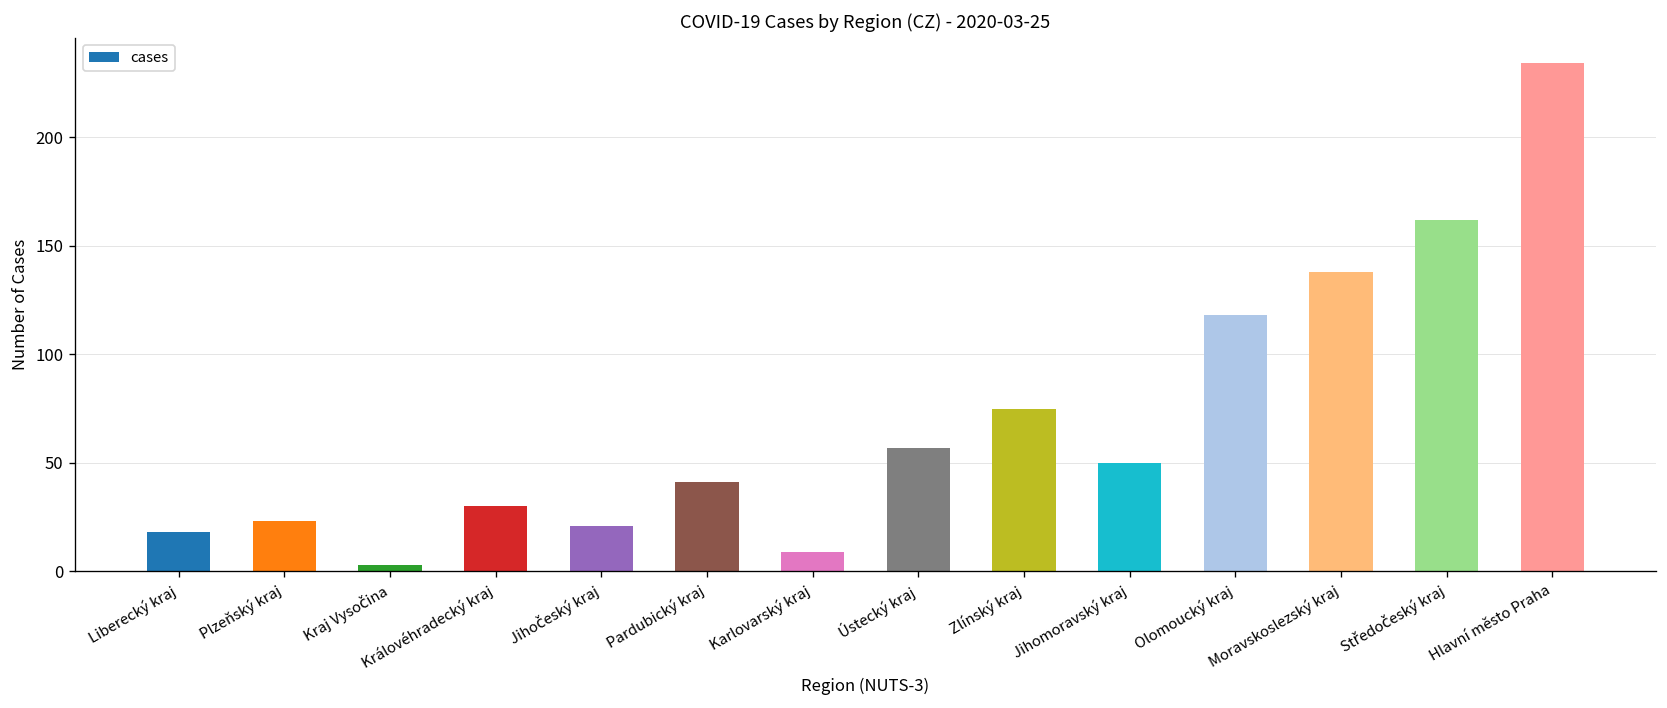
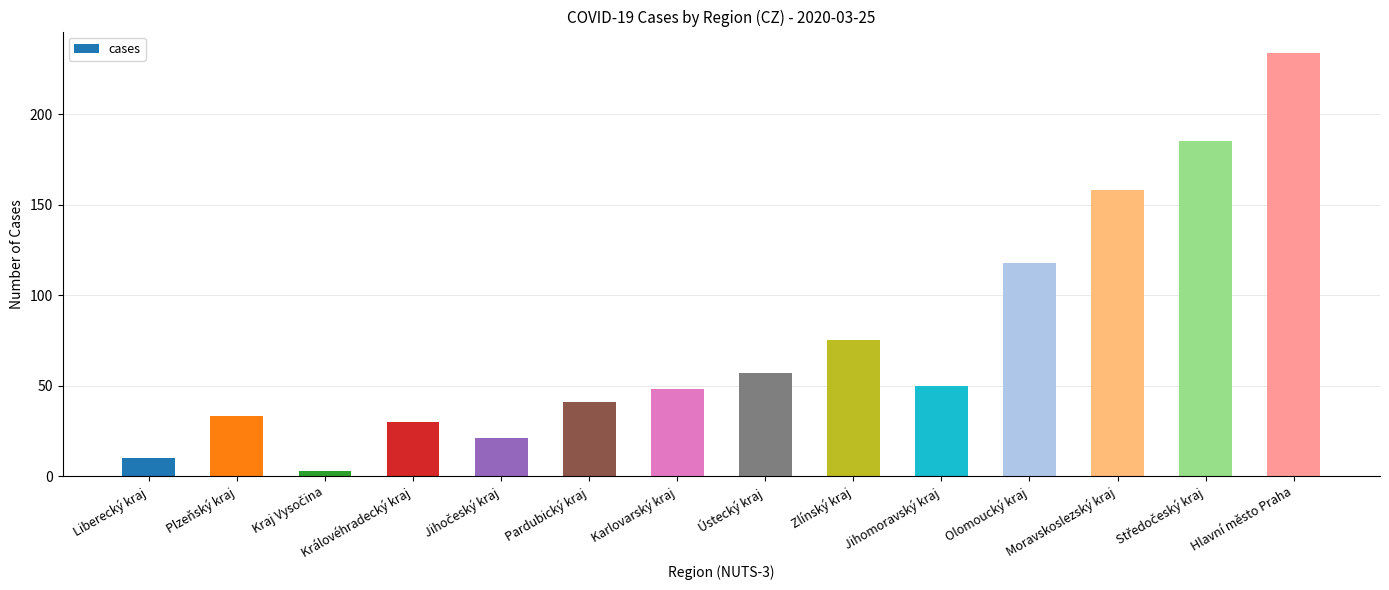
Liberecký kraj: 18 -> 10
Plzeňský kraj: 23 -> 33
Karlovarský kraj: 9 -> 48
Moravskoslezský kraj: 138 -> 158
Středočeský kraj: 162 -> 185
